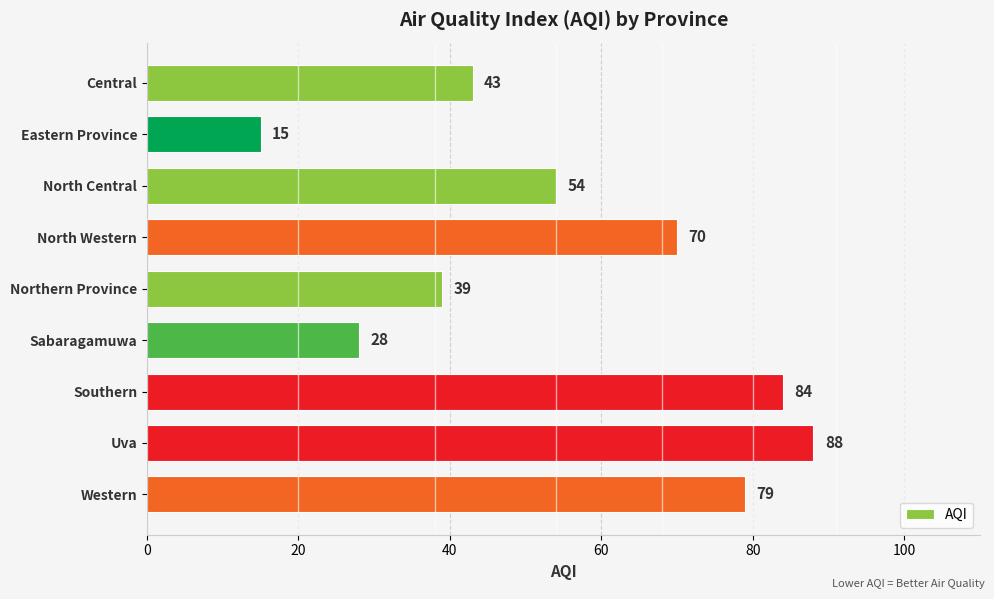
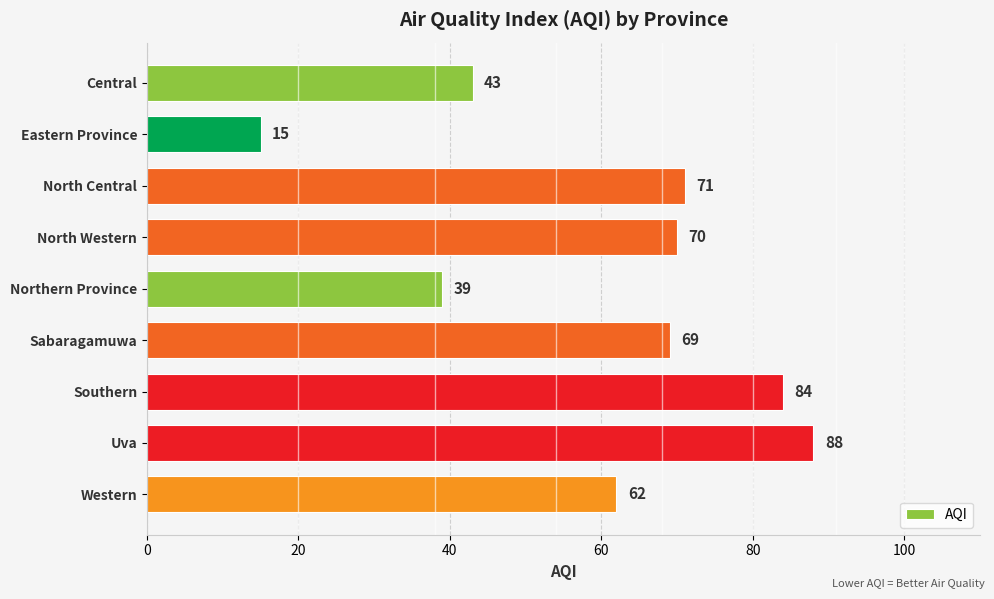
North Central: 54 -> 71
Sabaragamuwa: 28 -> 69
Western: 79 -> 62
